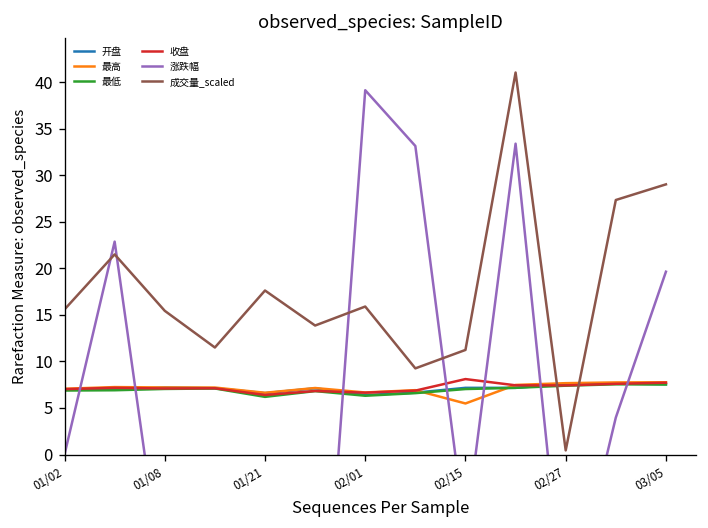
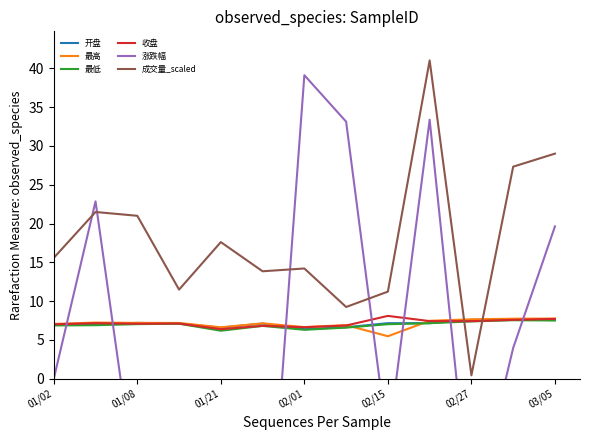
成交量_scaled, 01/08: 15 -> 21
成交量_scaled, 02/01: 16 -> 14
